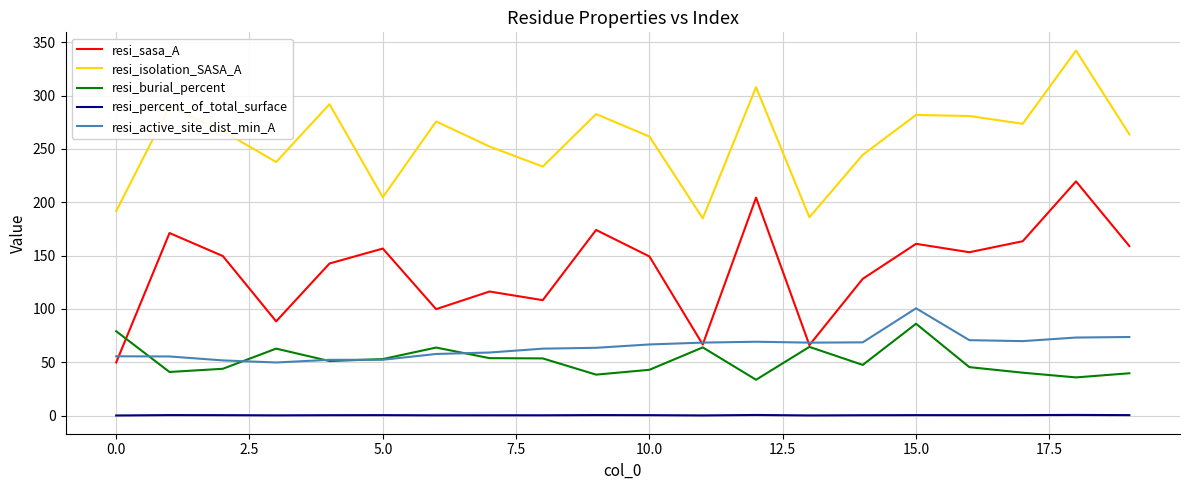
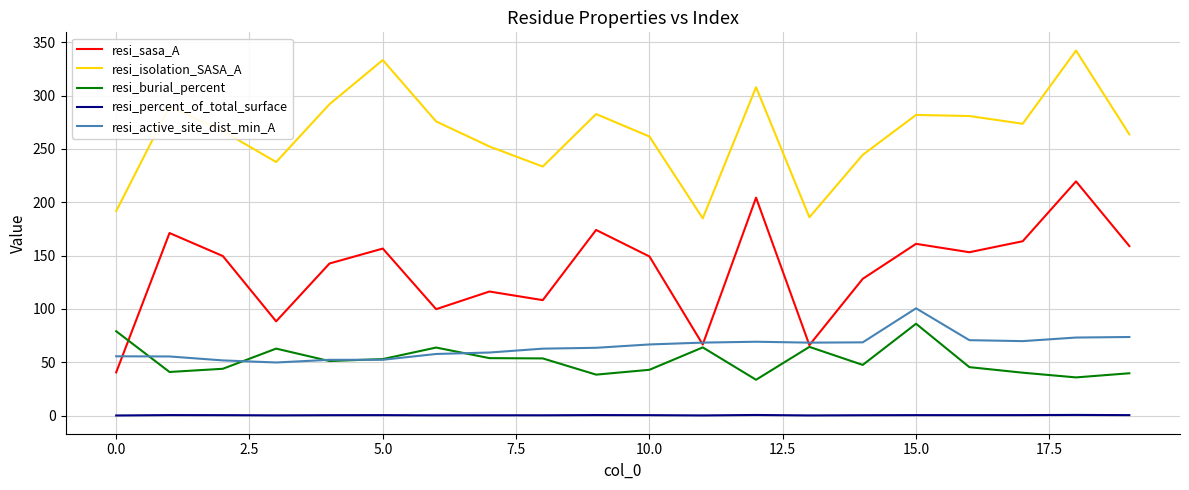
resi_sasa_A, 0.0: 50 -> 41
resi_isolation_SASA_A, 5.0: 205 -> 333
